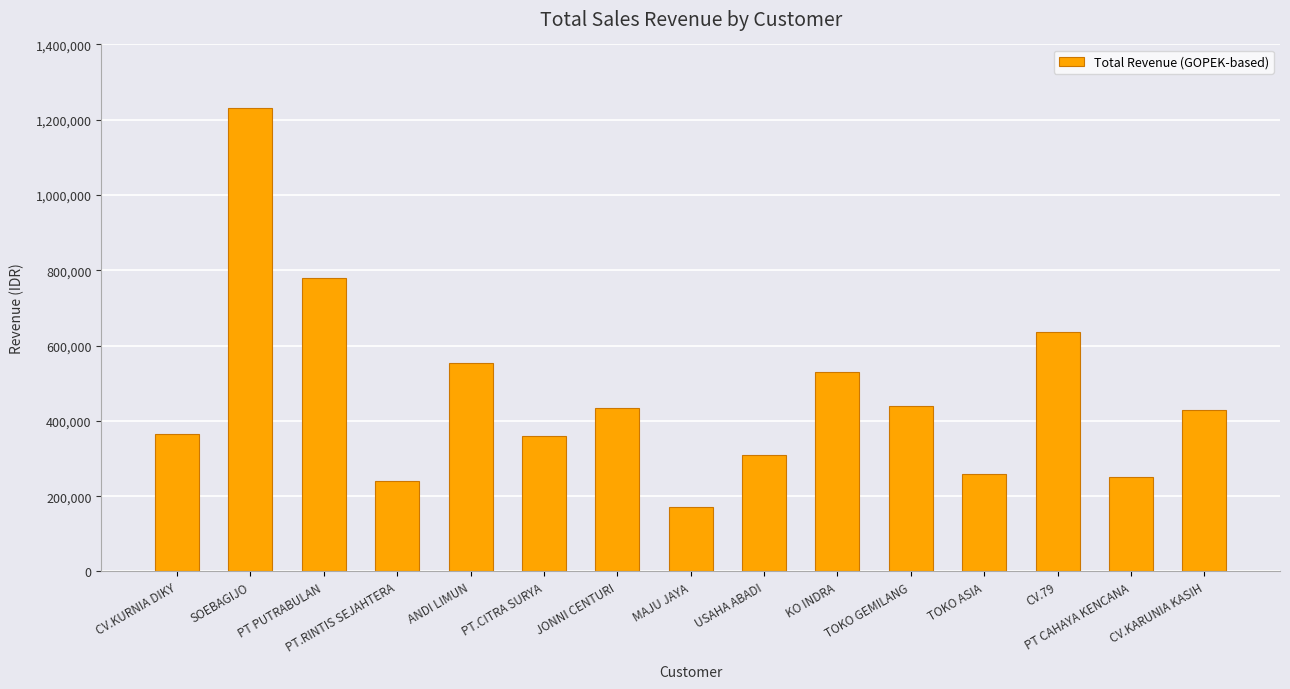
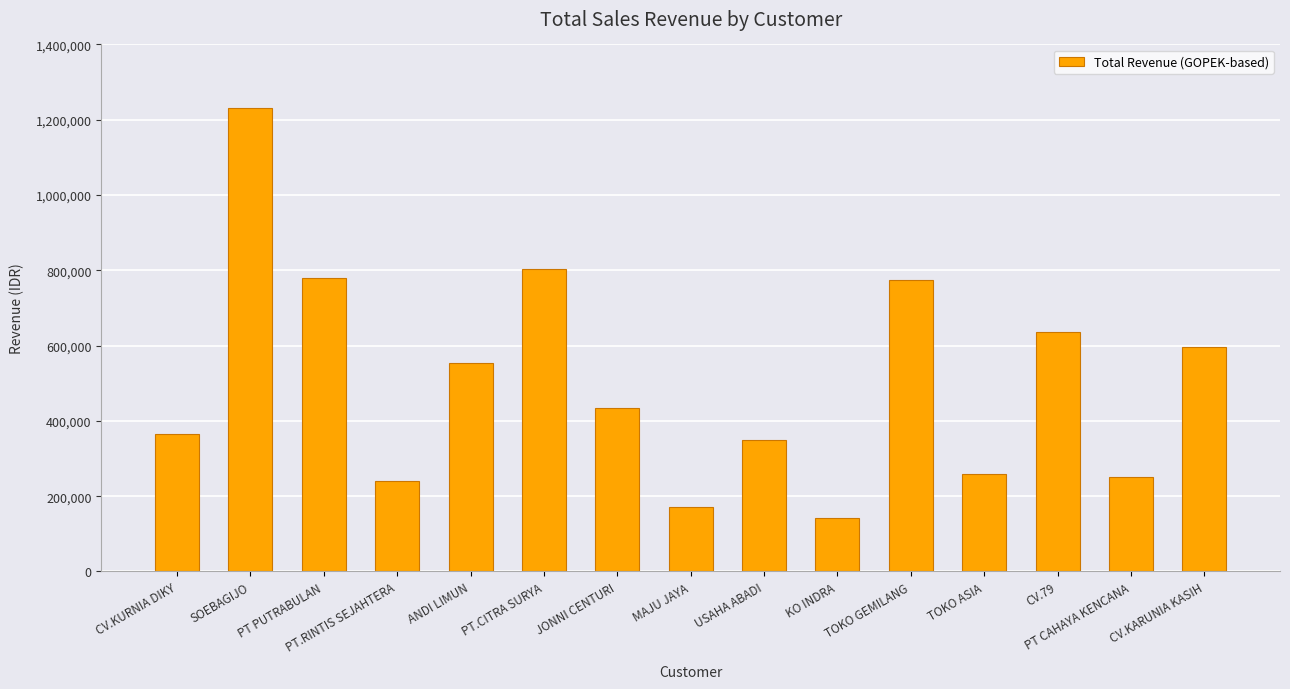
PT.CITRA SURYA: 360,000 -> 800,000
USAHA ABADI: 310,000 -> 350,000
KO INDRA: 530,000 -> 140,000
TOKO GEMILANG: 440,000 -> 770,000
CV.KARUNIA KASIH: 430,000 -> 600,000
